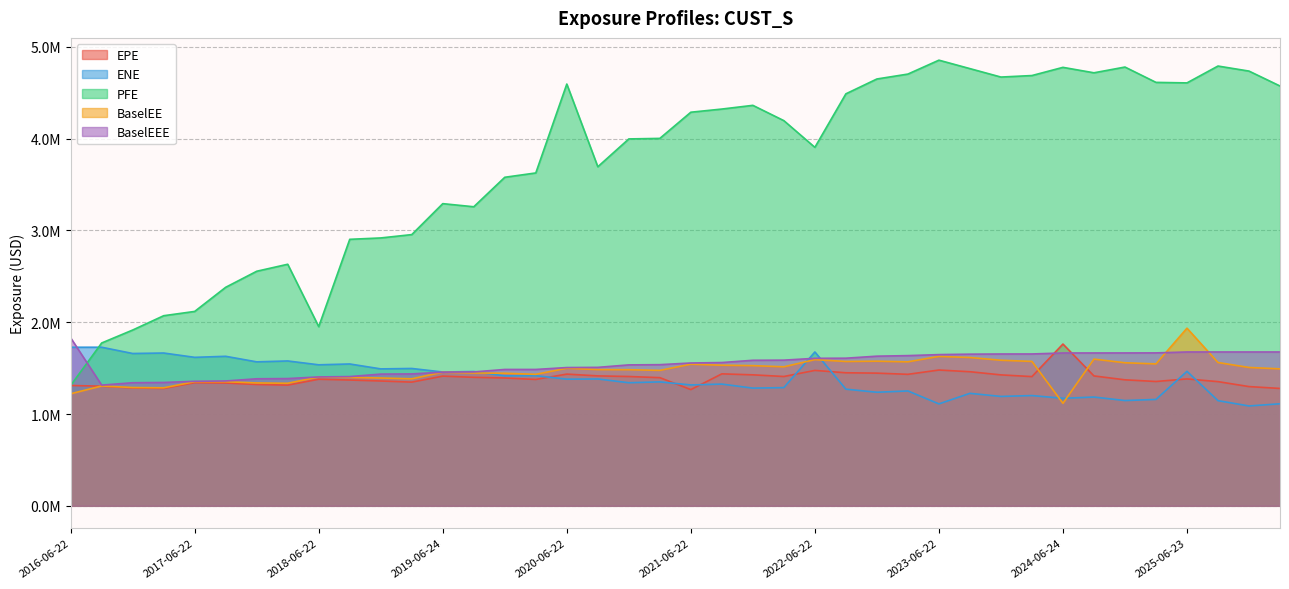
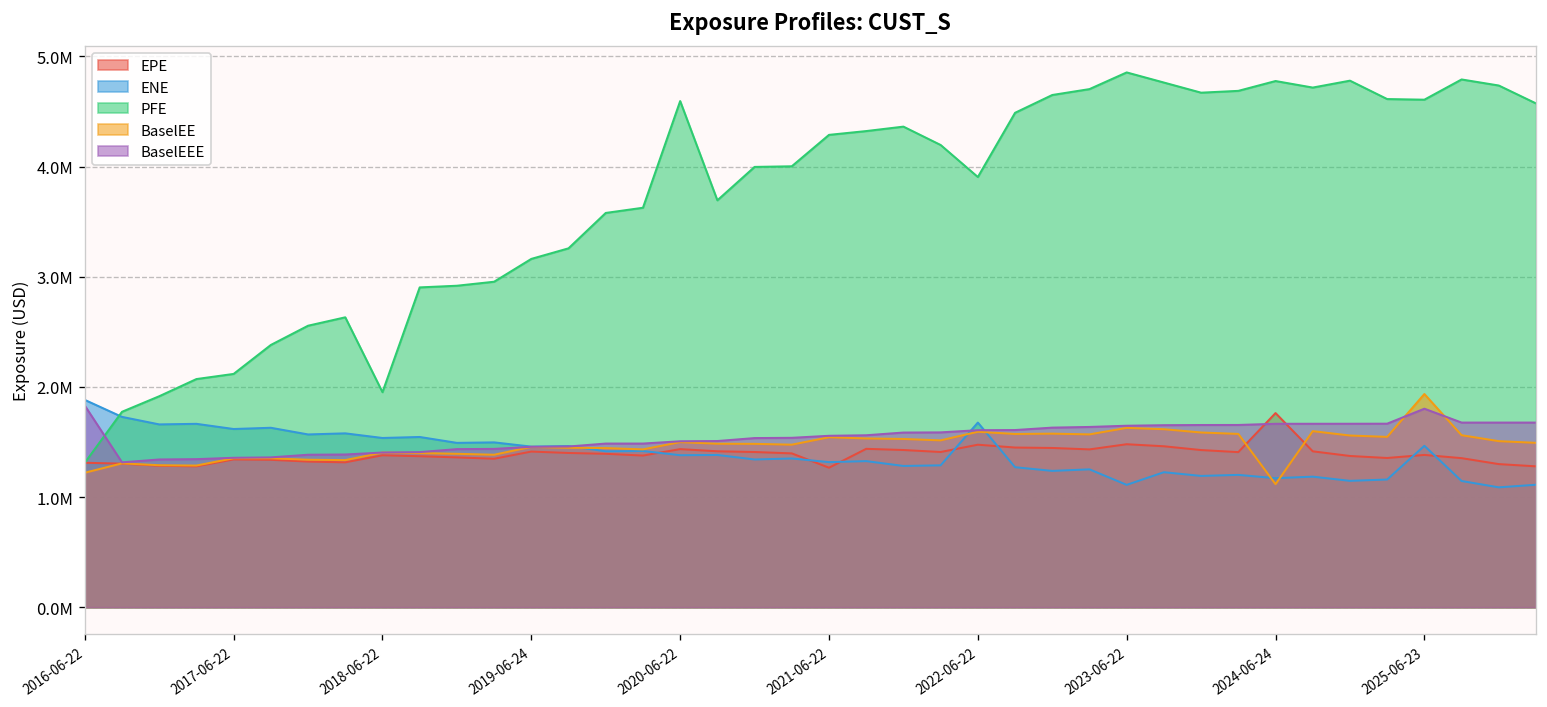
ENE, 2016-06-22: 1700000 -> 1900000
PFE, 2019-06-24: 3300000 -> 3200000
BaselEEE, 2025-06-23: 1700000 -> 1800000
